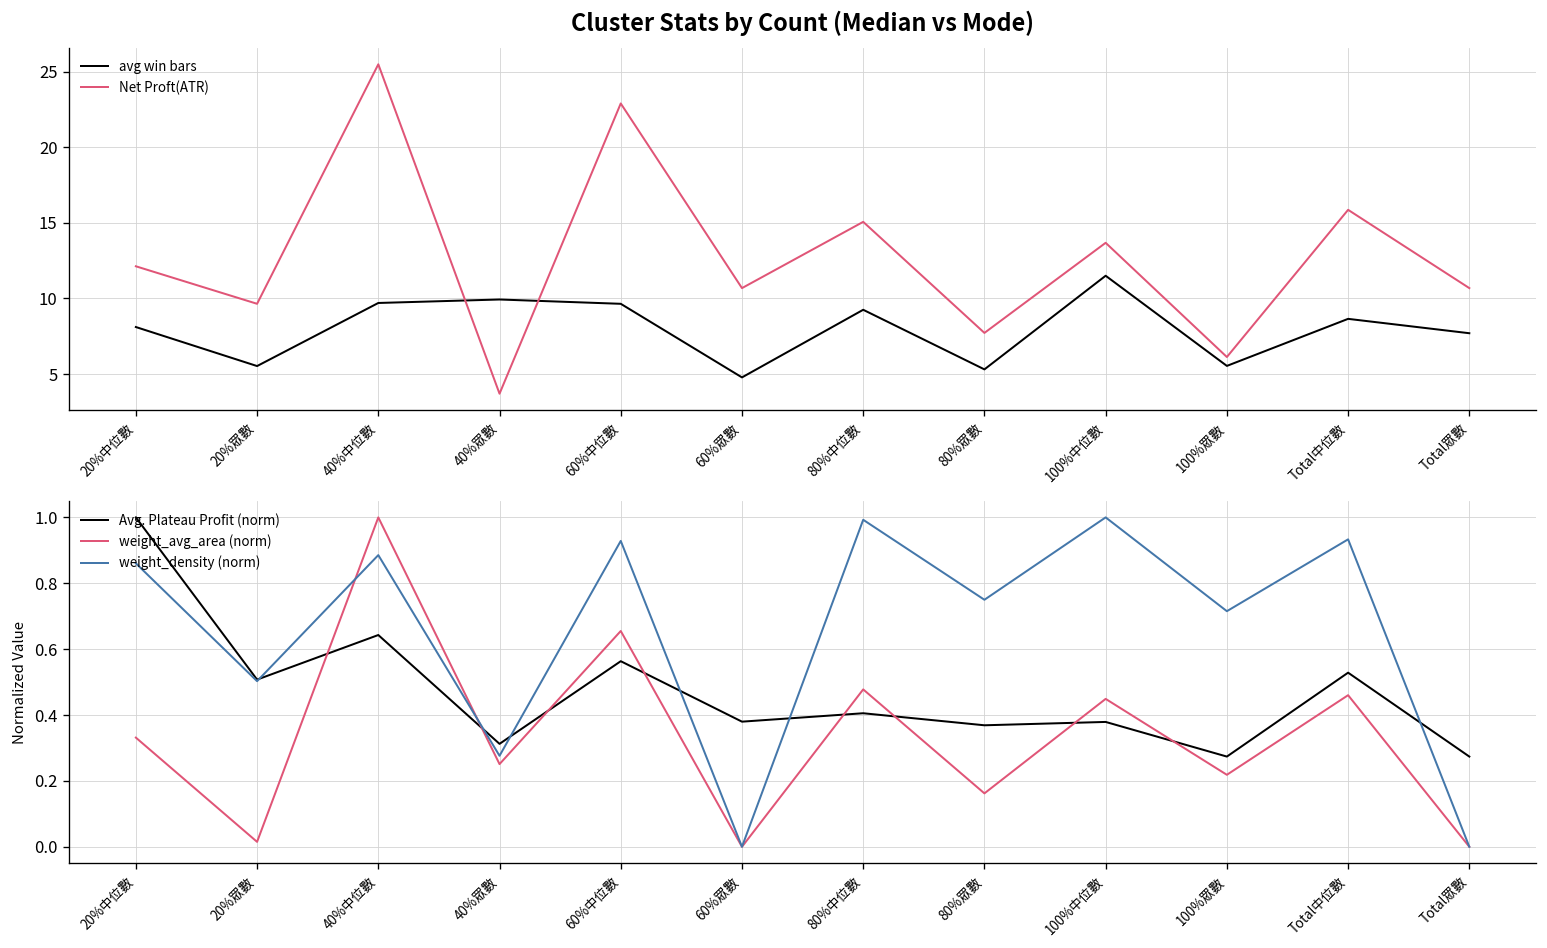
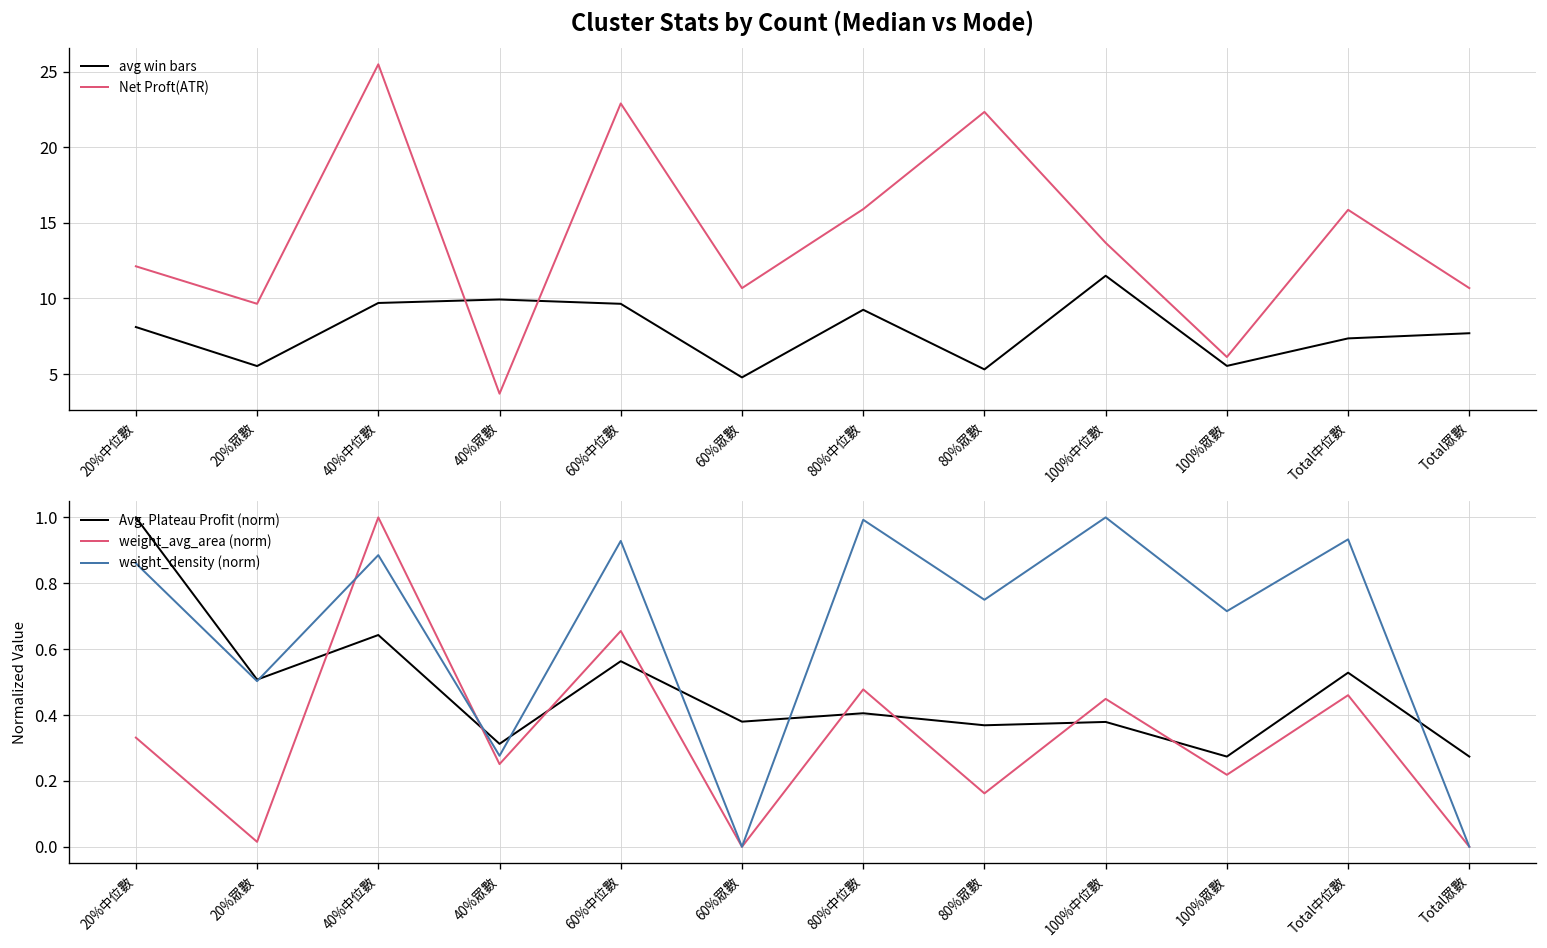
Cluster Stats by Count (Median vs Mode), Net Proft(ATR), 80%中位數: 15.1 -> 15.9
Cluster Stats by Count (Median vs Mode), Net Proft(ATR), 80%眾數: 7.7 -> 22.3
Cluster Stats by Count (Median vs Mode), avg win bars, Total中位數: 8.6 -> 7.4
